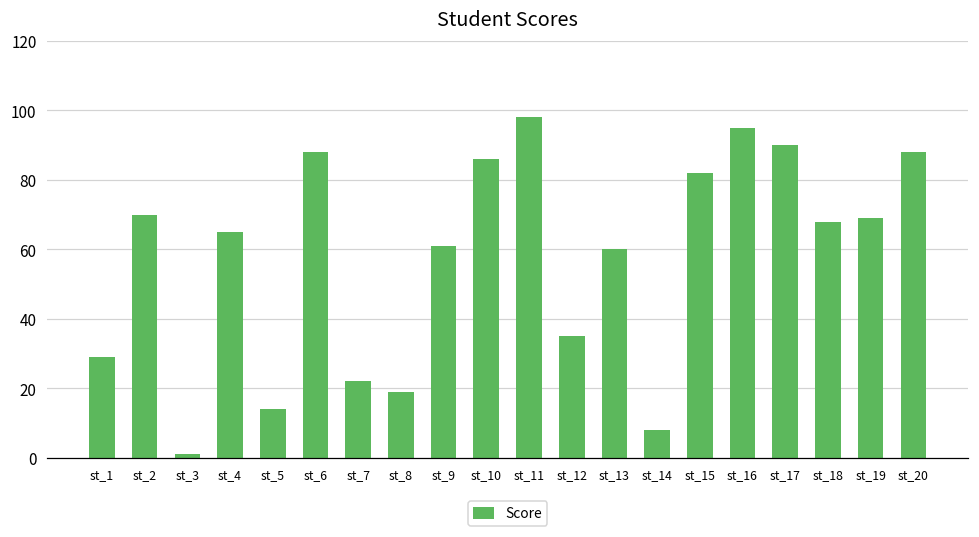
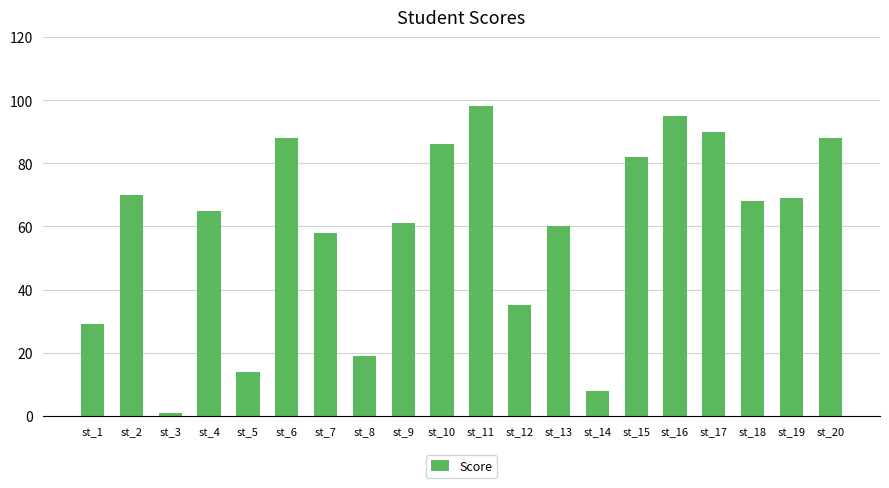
st_7: 22 -> 58
